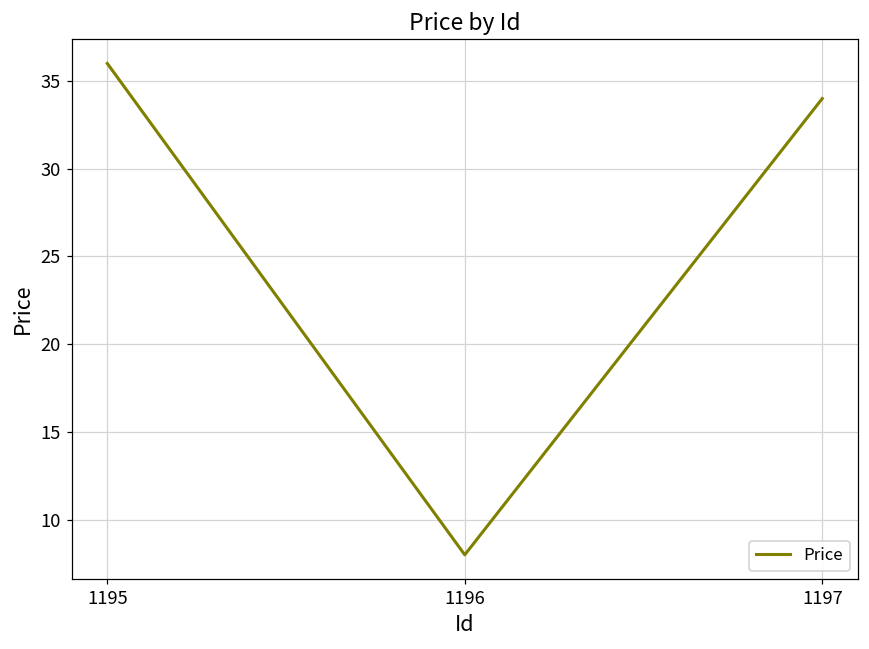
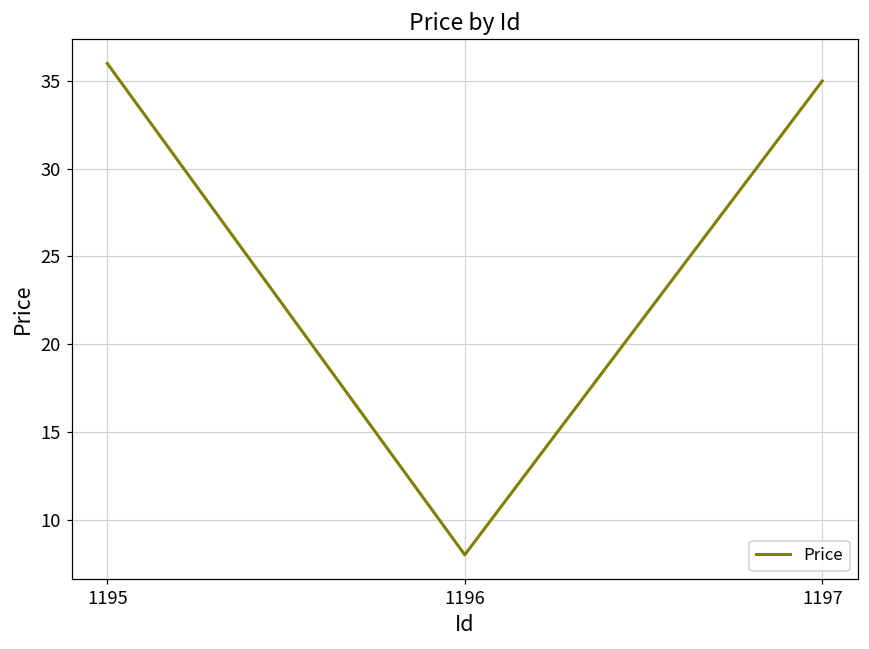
1197: 34 -> 35
